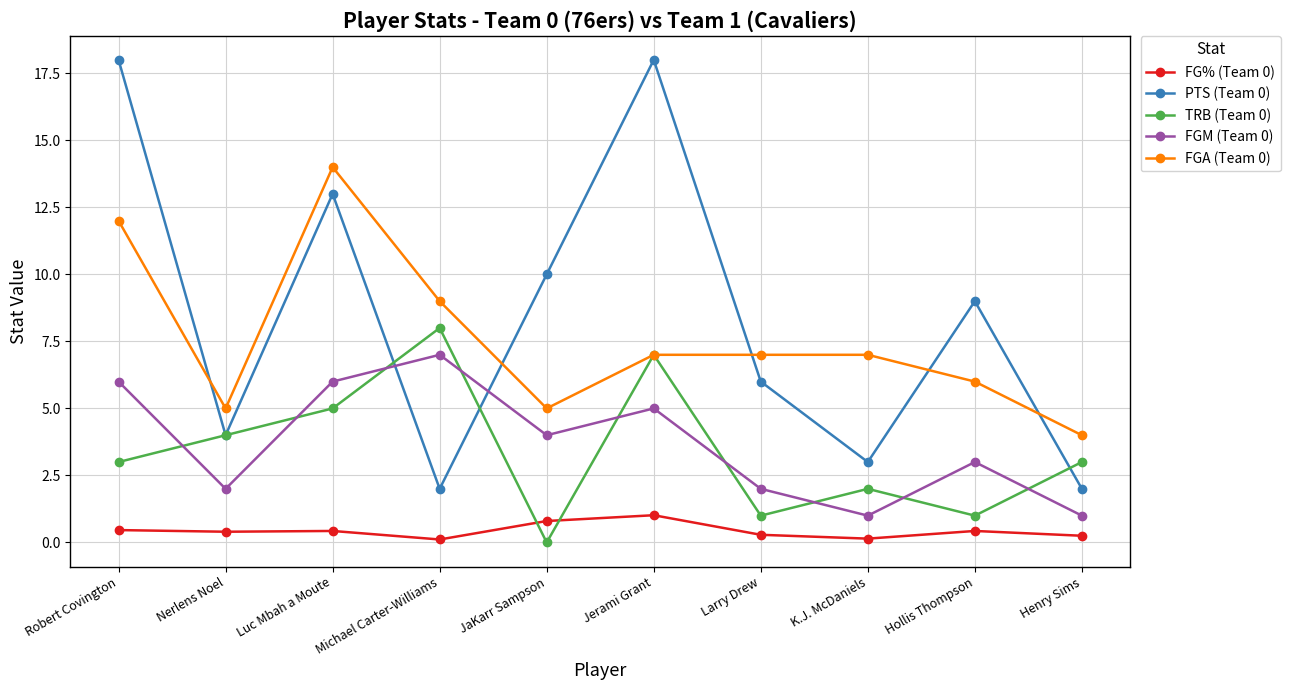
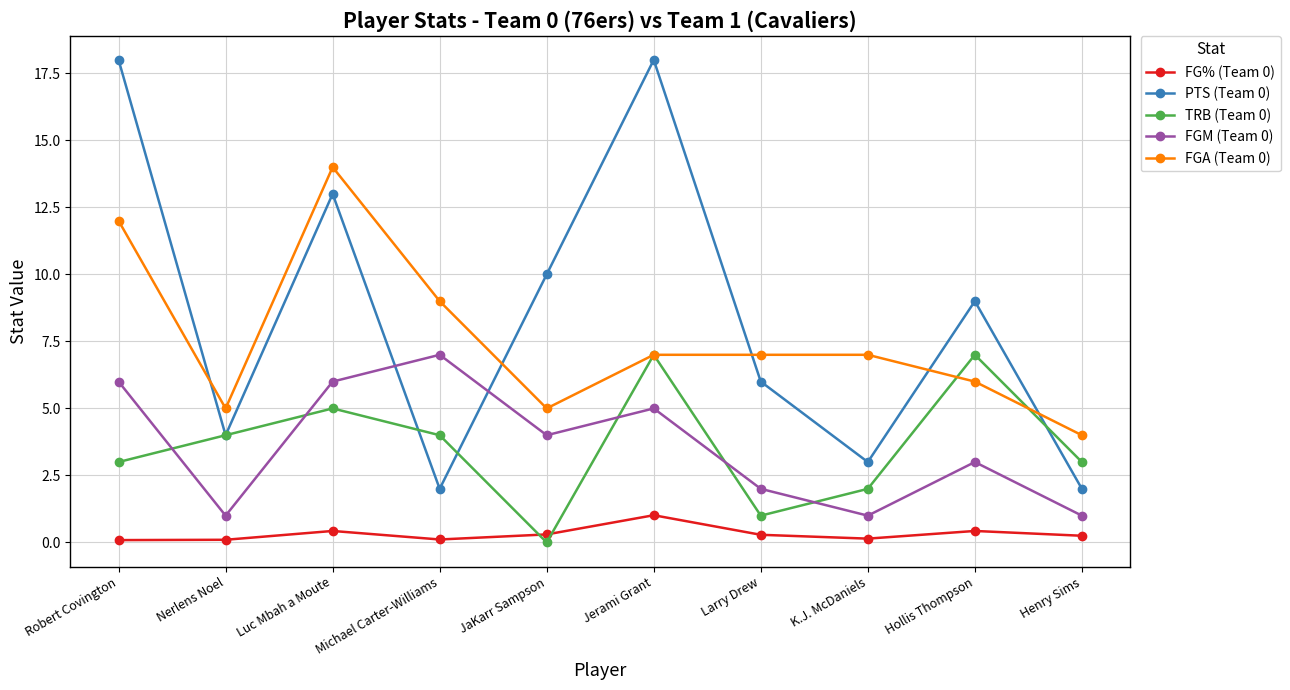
FG% (Team 0), Robert Covington: 0.5 -> 0.1
FG% (Team 0), Nerlens Noel: 0.4 -> 0.1
FGM (Team 0), Nerlens Noel: 2 -> 1
TRB (Team 0), Michael Carter-Williams: 8 -> 4
FG% (Team 0), JaKarr Sampson: 0.8 -> 0.3
TRB (Team 0), Hollis Thompson: 1 -> 7
